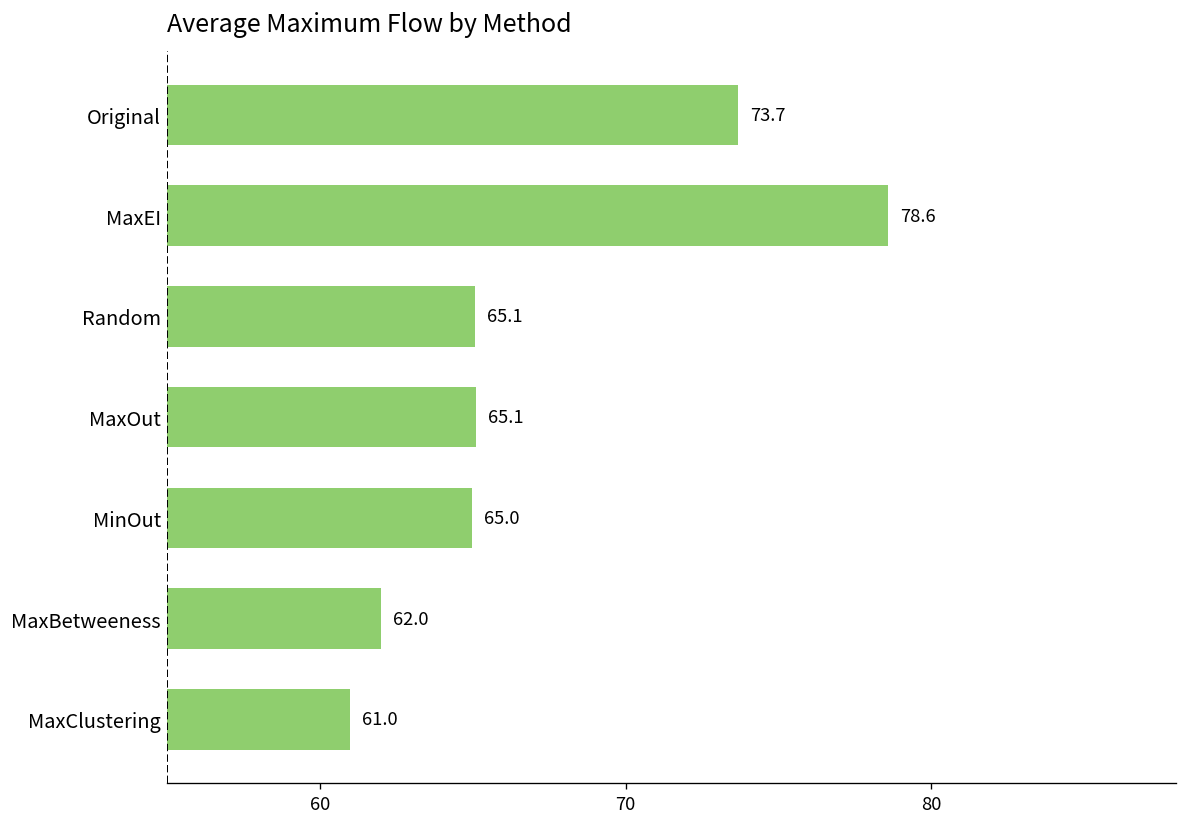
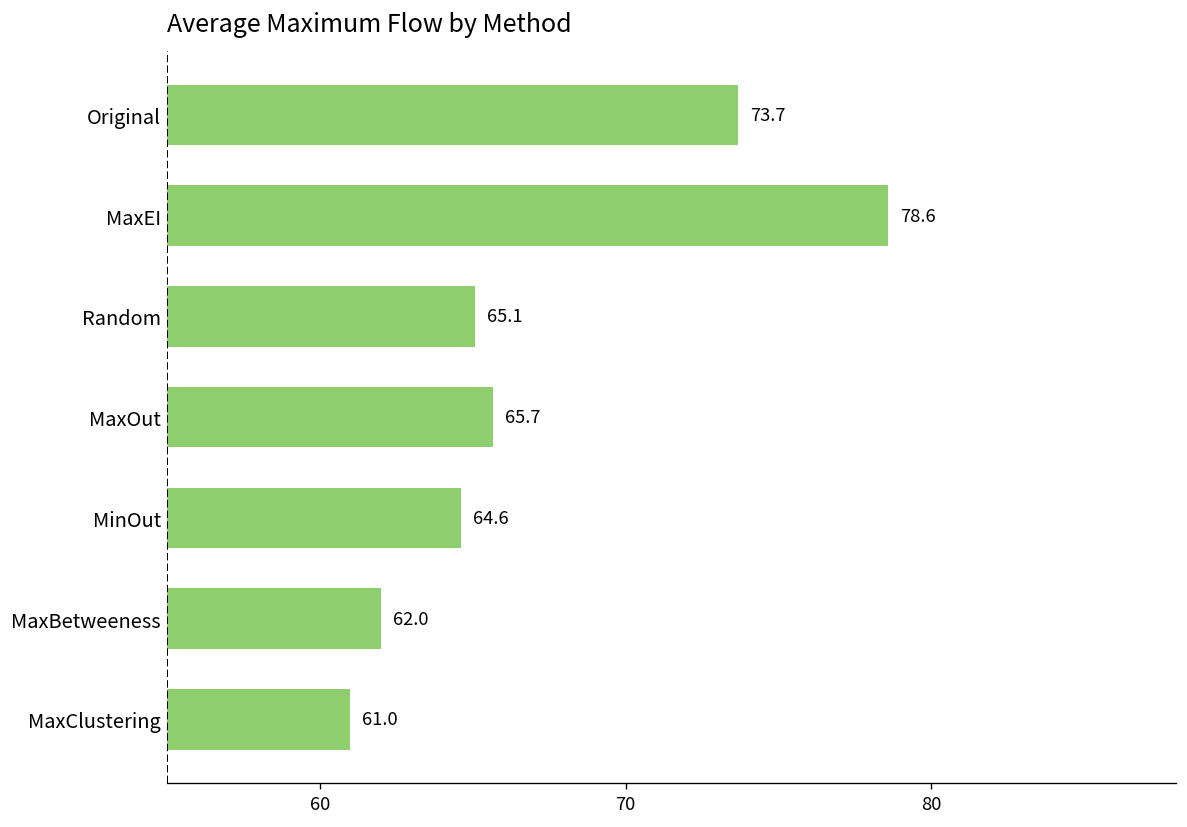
MaxOut: 65.1 -> 65.7
MinOut: 65.0 -> 64.6
